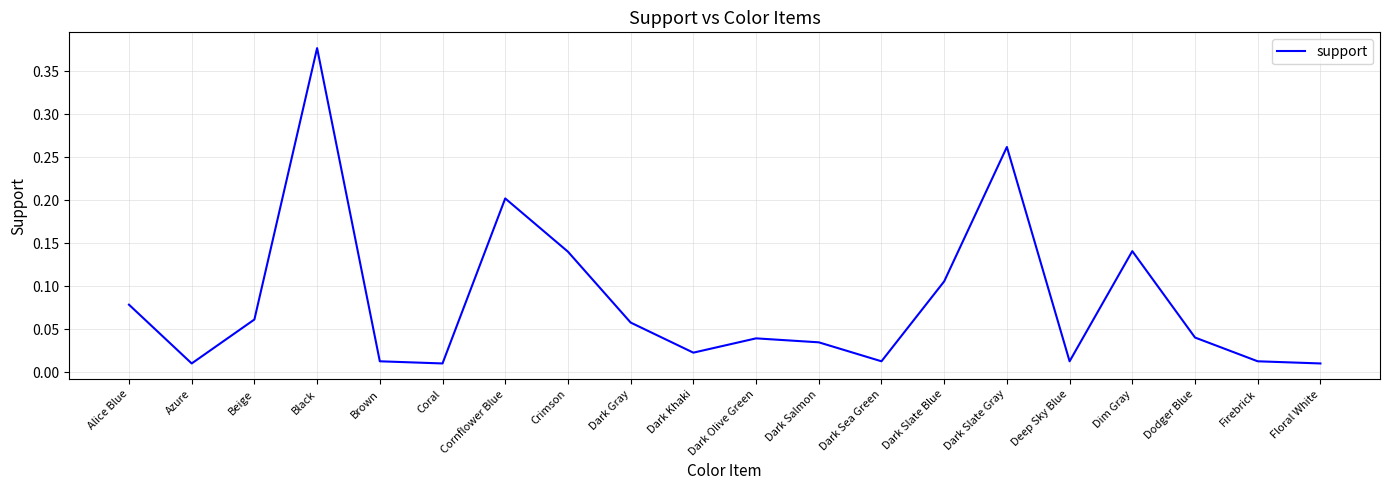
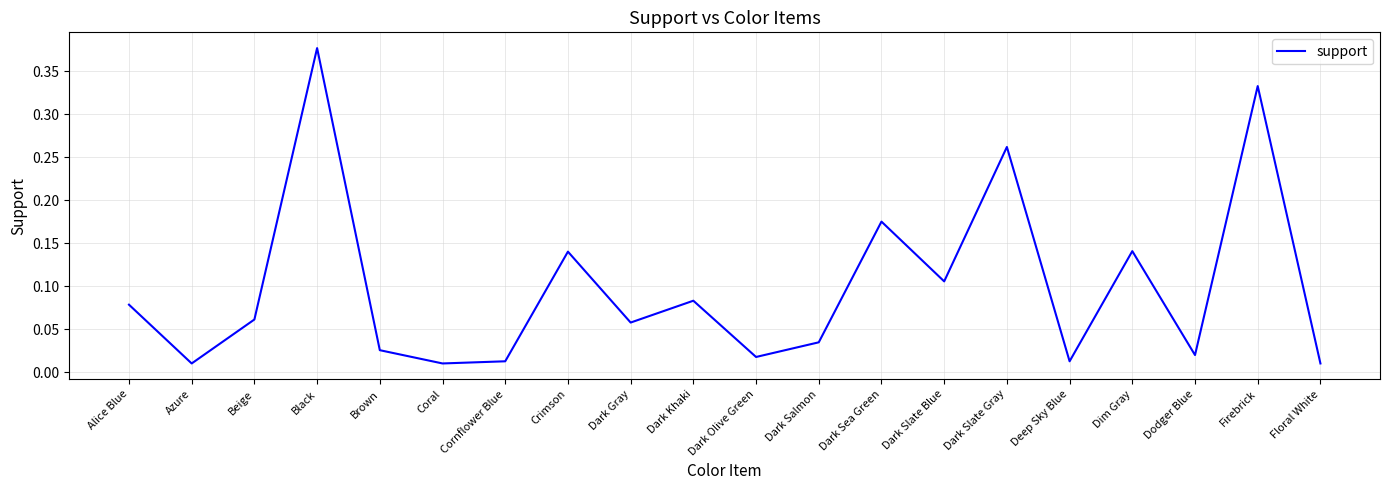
Brown: 0.01 -> 0.03
Cornflower Blue: 0.20 -> 0.01
Dark Khaki: 0.02 -> 0.08
Dark Olive Green: 0.04 -> 0.02
Dark Sea Green: 0.01 -> 0.18
Dodger Blue: 0.04 -> 0.02
Firebrick: 0.01 -> 0.33
